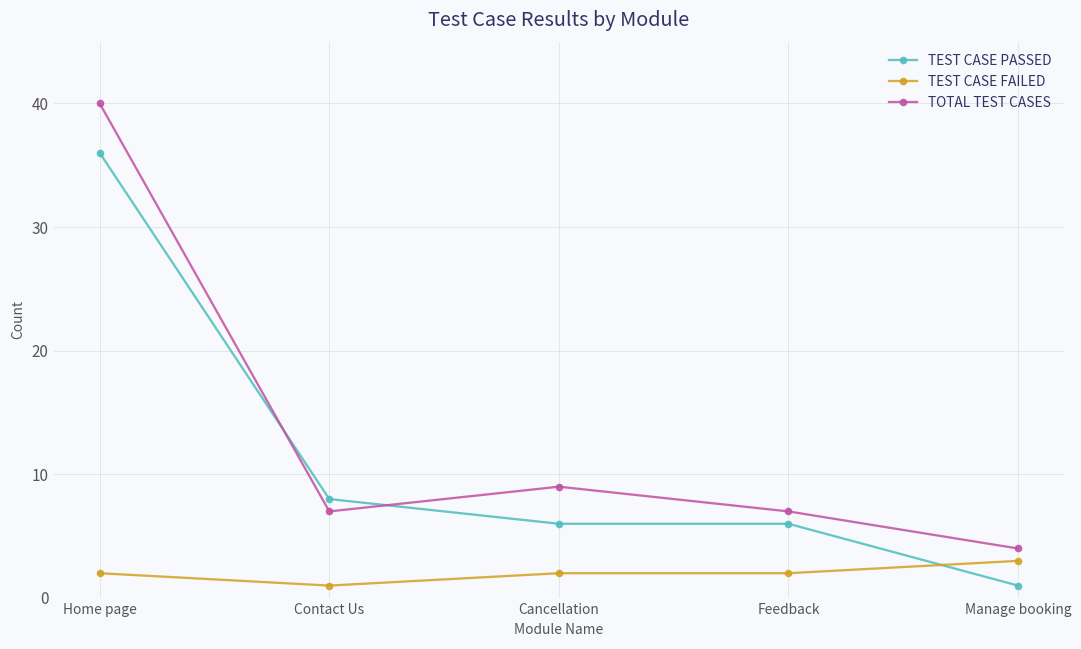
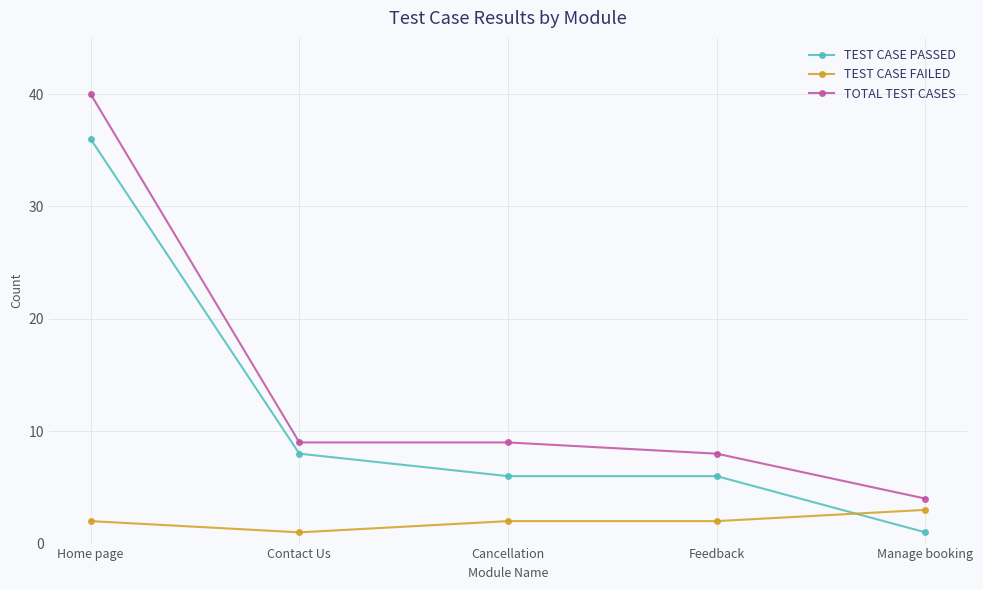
TOTAL TEST CASES, Contact Us: 7 -> 9
TOTAL TEST CASES, Feedback: 7 -> 8
